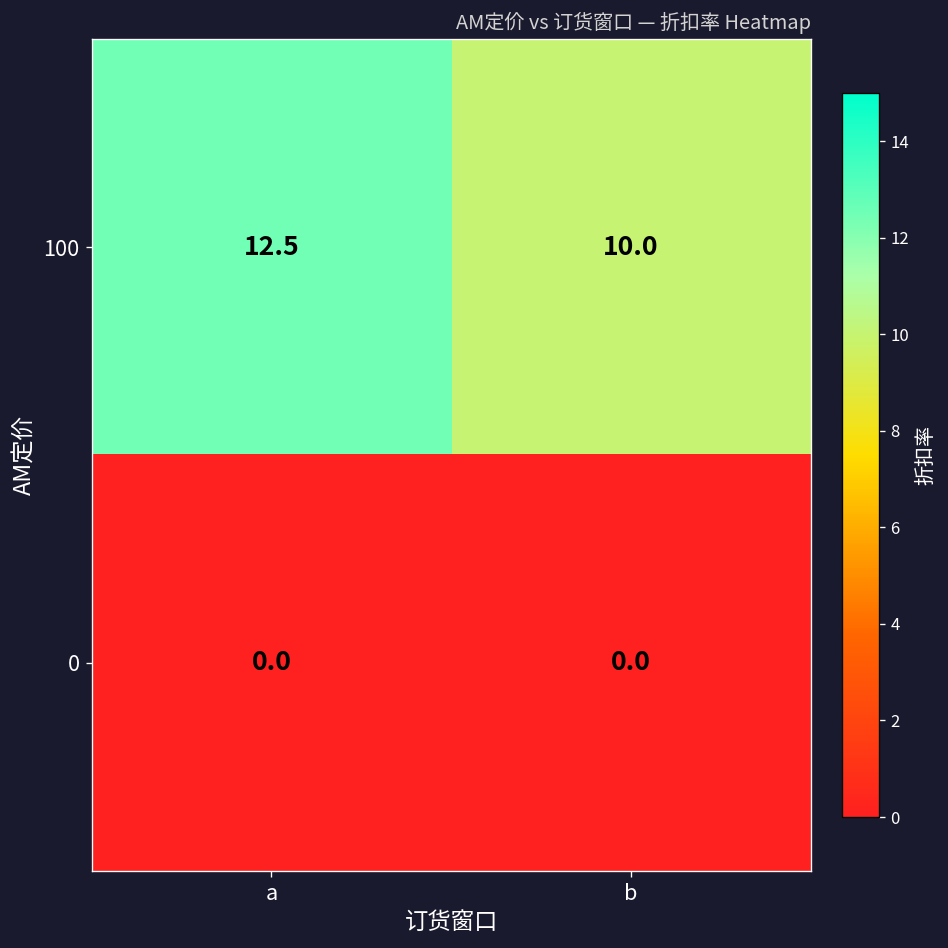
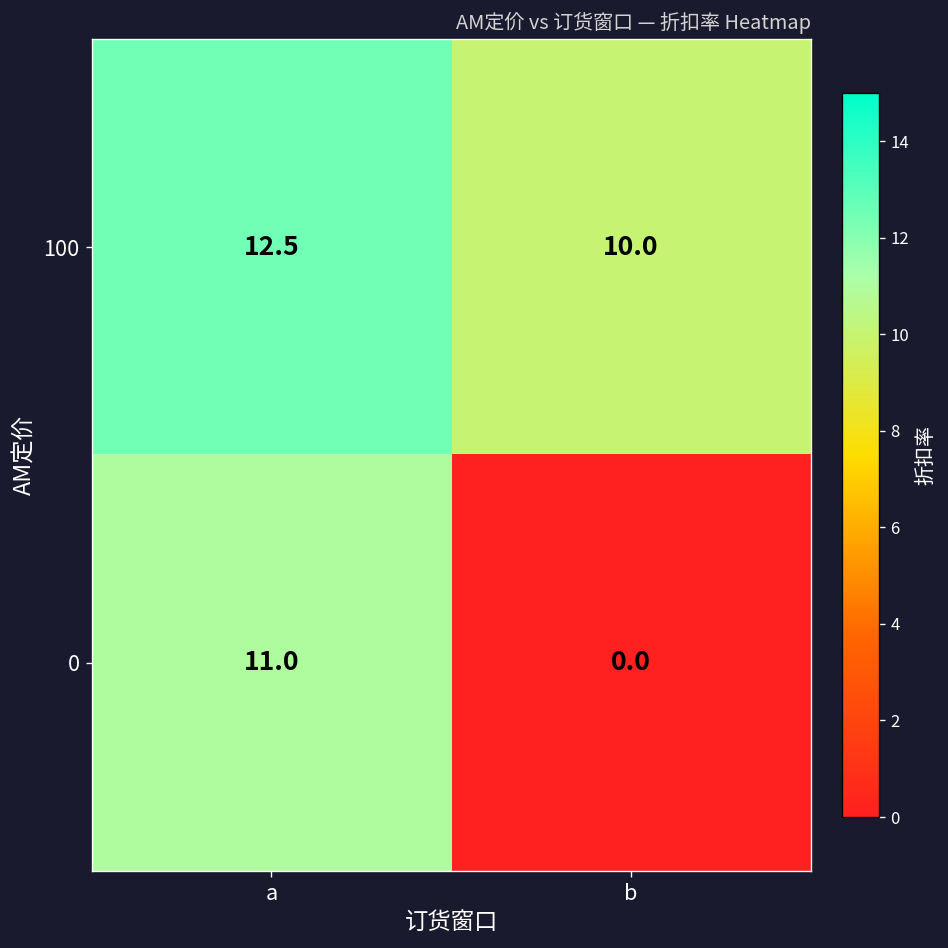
0, a: 0.0 -> 11.0
